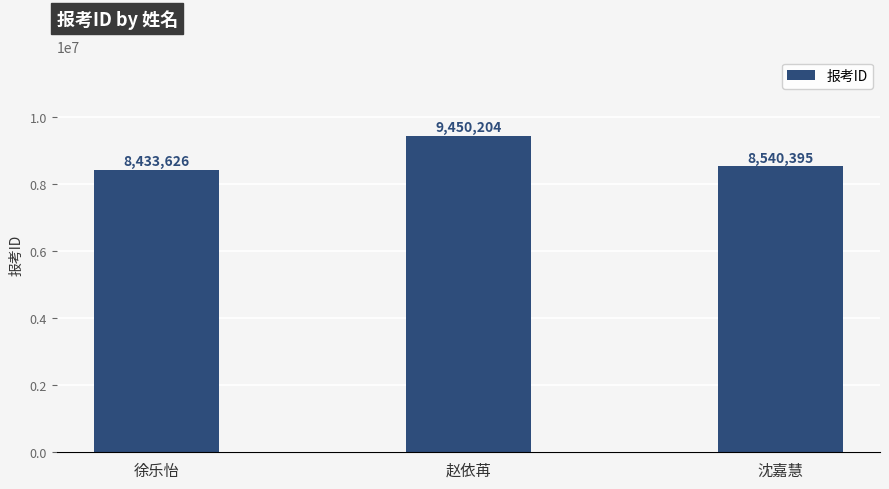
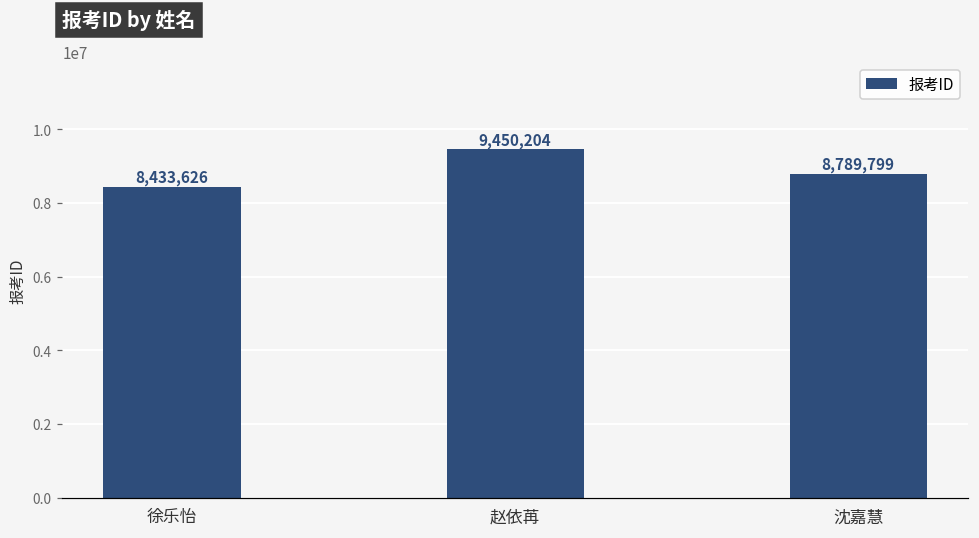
沈嘉慧: 8,540,395 -> 8,789,799
